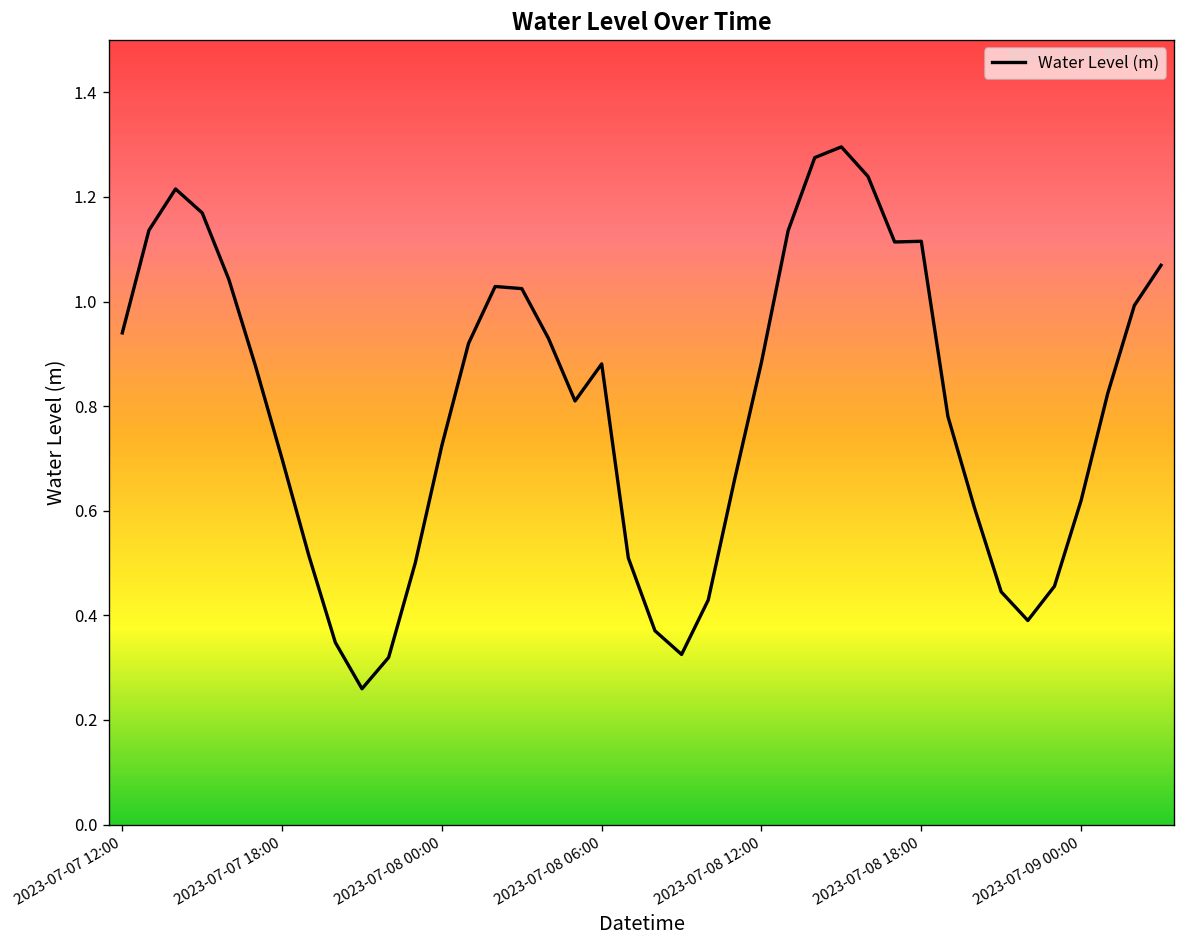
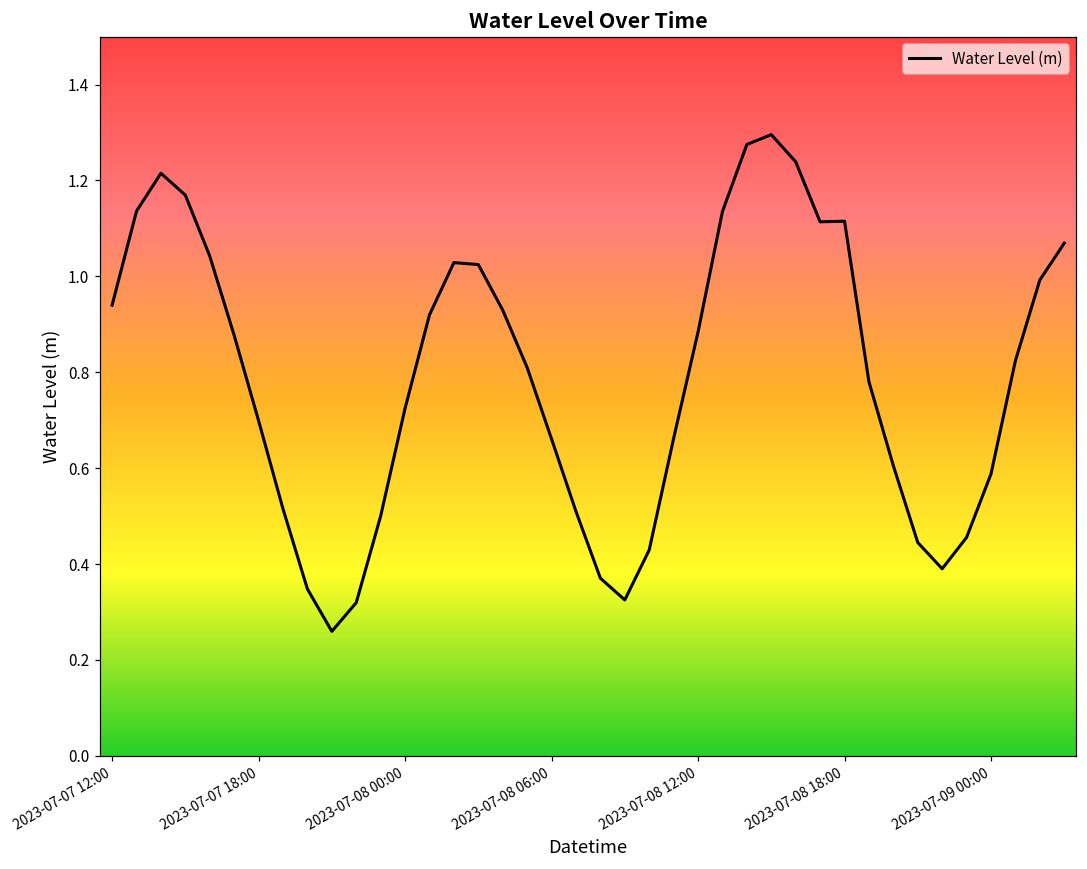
2023-07-08 06:00: 0.88 -> 0.66
2023-07-09 00:00: 0.62 -> 0.59
